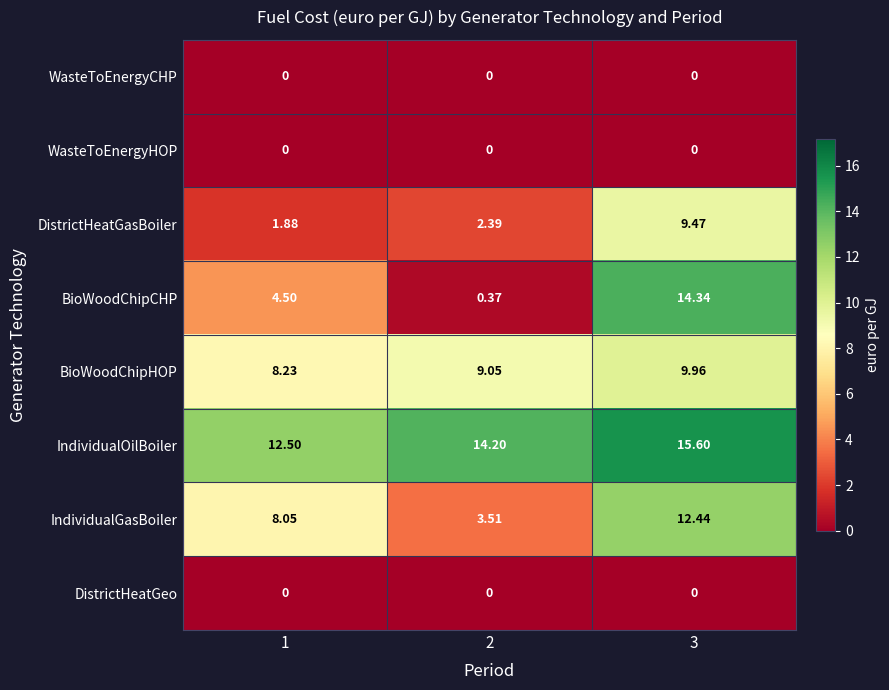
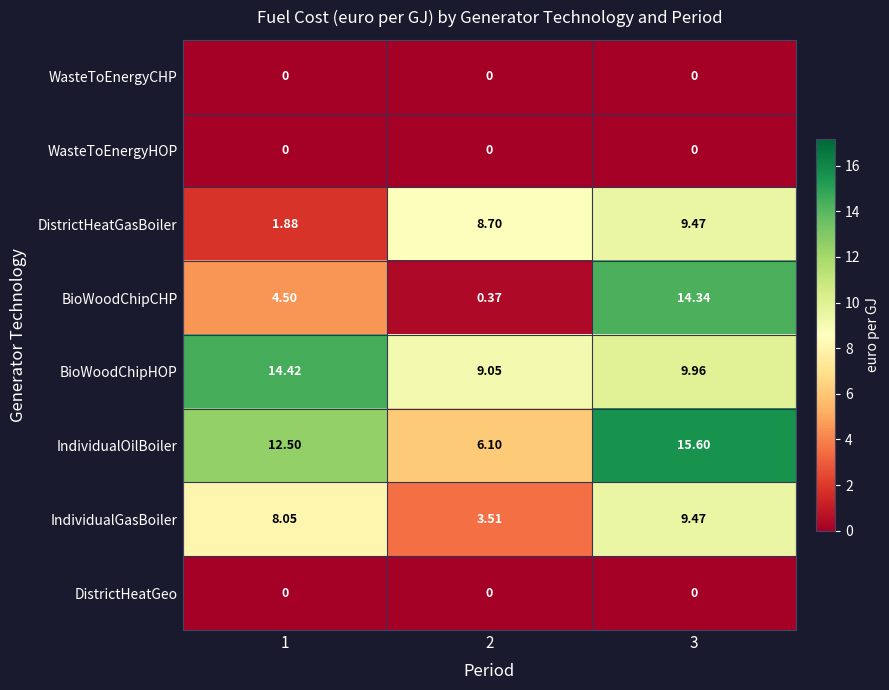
DistrictHeatGasBoiler, 2: 2.39 -> 8.70
BioWoodChipHOP, 1: 8.23 -> 14.42
IndividualOilBoiler, 2: 14.20 -> 6.10
IndividualGasBoiler, 3: 12.44 -> 9.47
